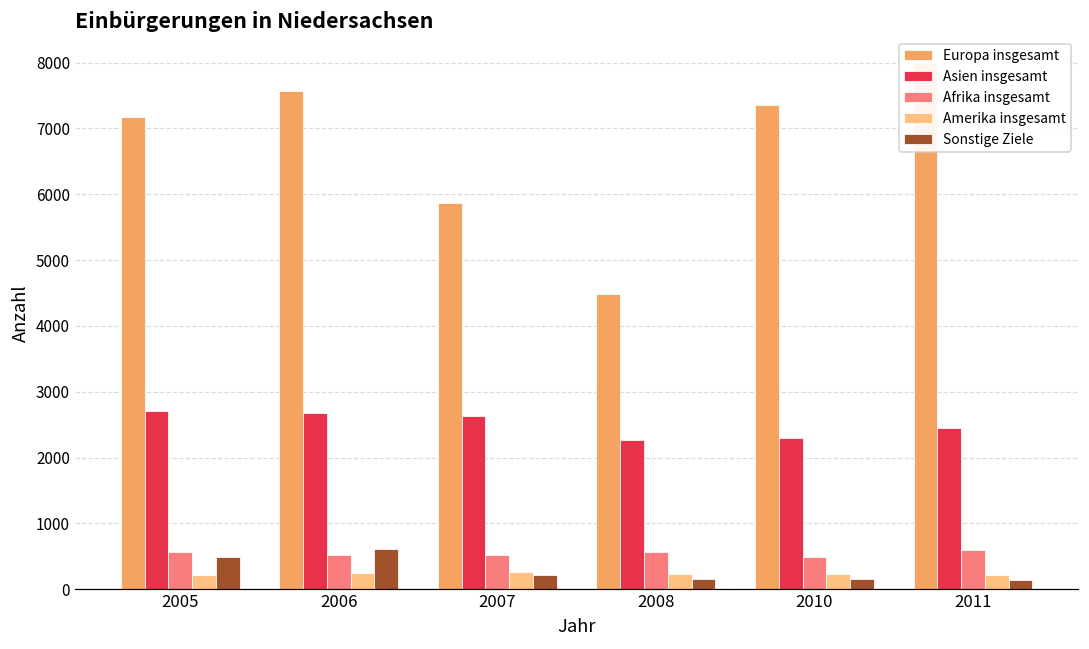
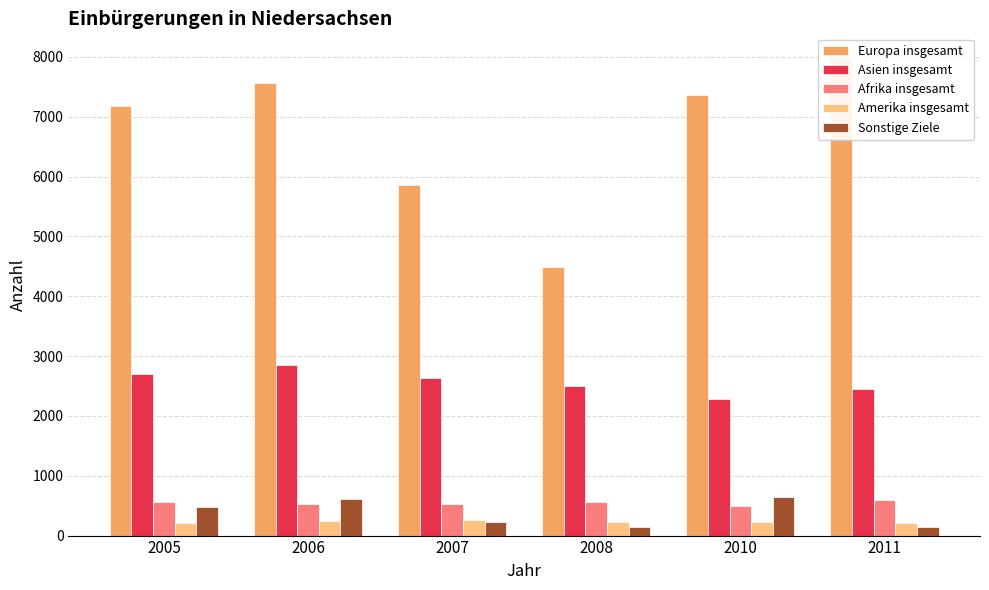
Asien insgesamt, 2006: 2700 -> 2900
Asien insgesamt, 2008: 2300 -> 2500
Sonstige Ziele, 2010: 200 -> 600
